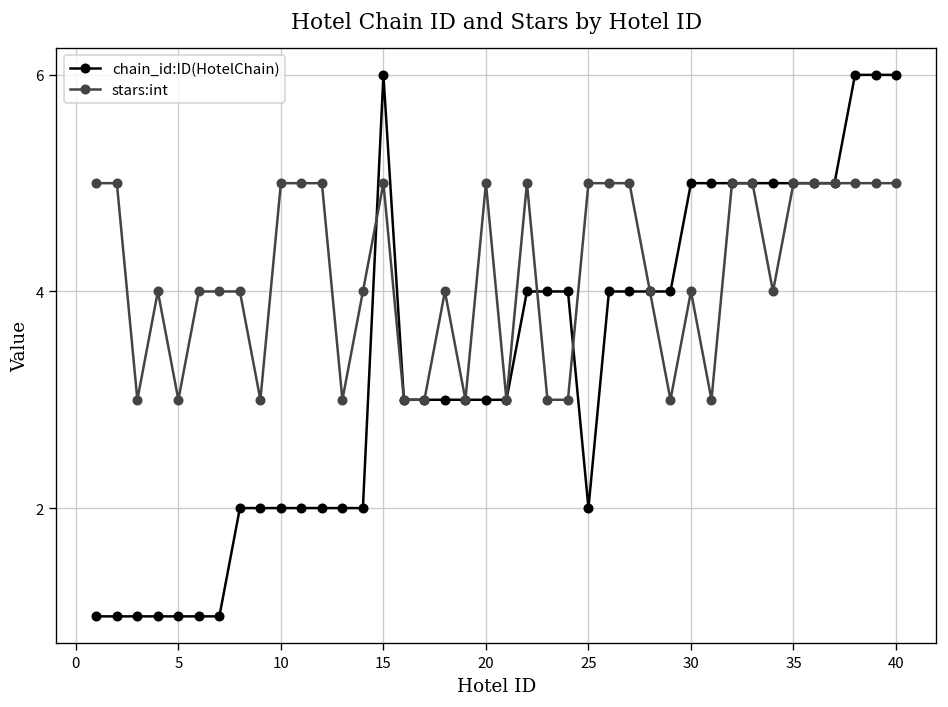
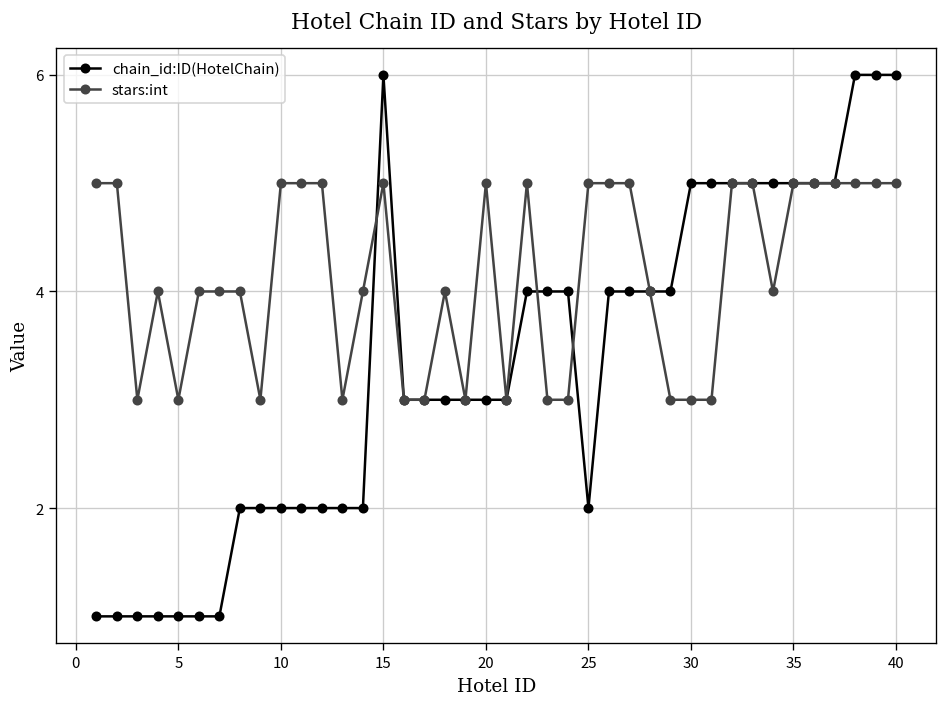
stars:int, 30: 4 -> 3
